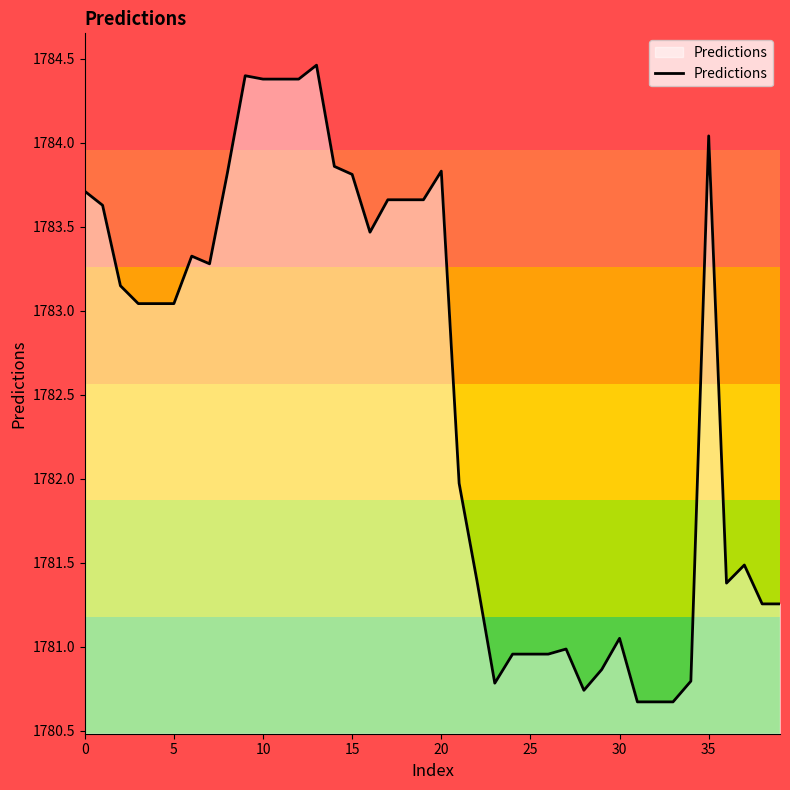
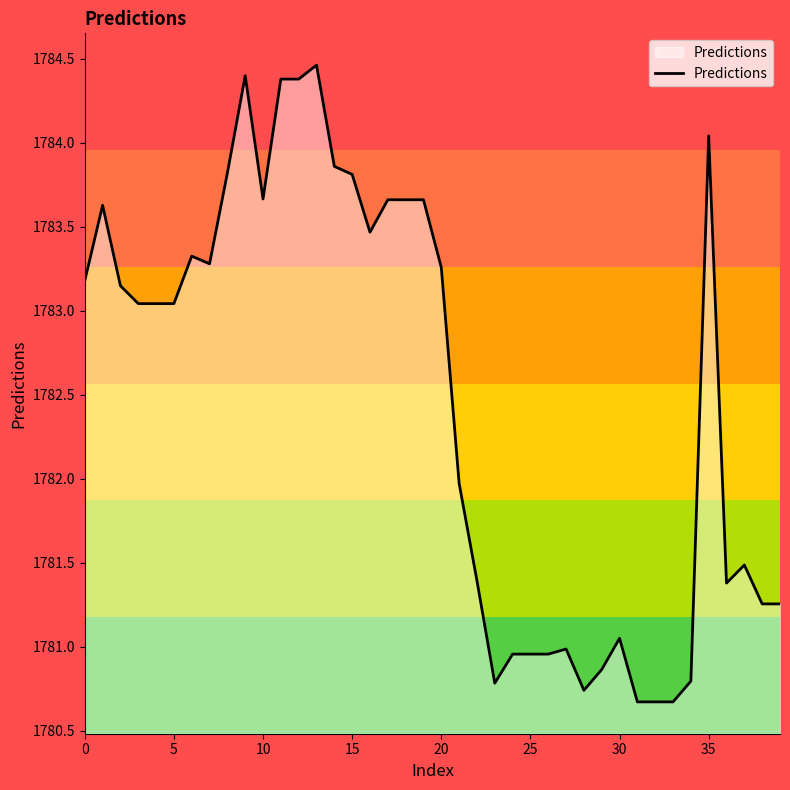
0: 1783.71 -> 1783.18
10: 1784.38 -> 1783.67
20: 1783.83 -> 1783.26
